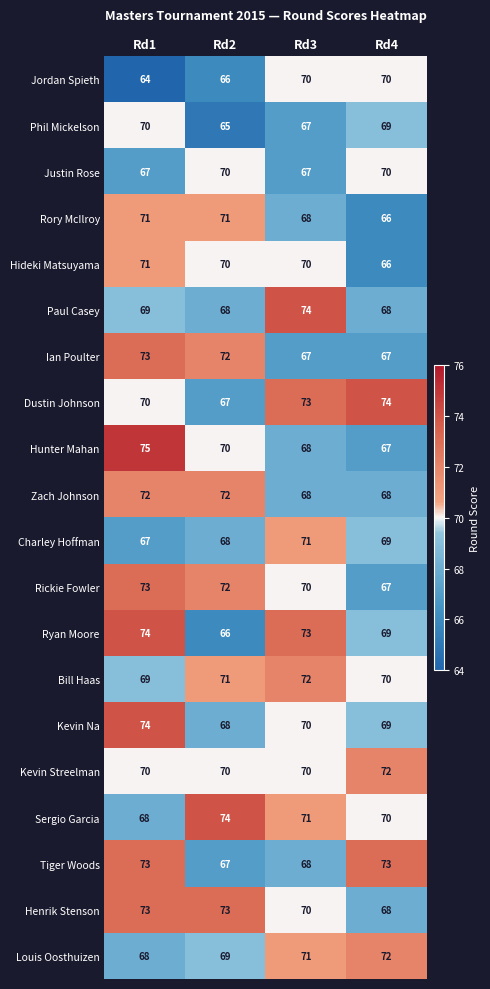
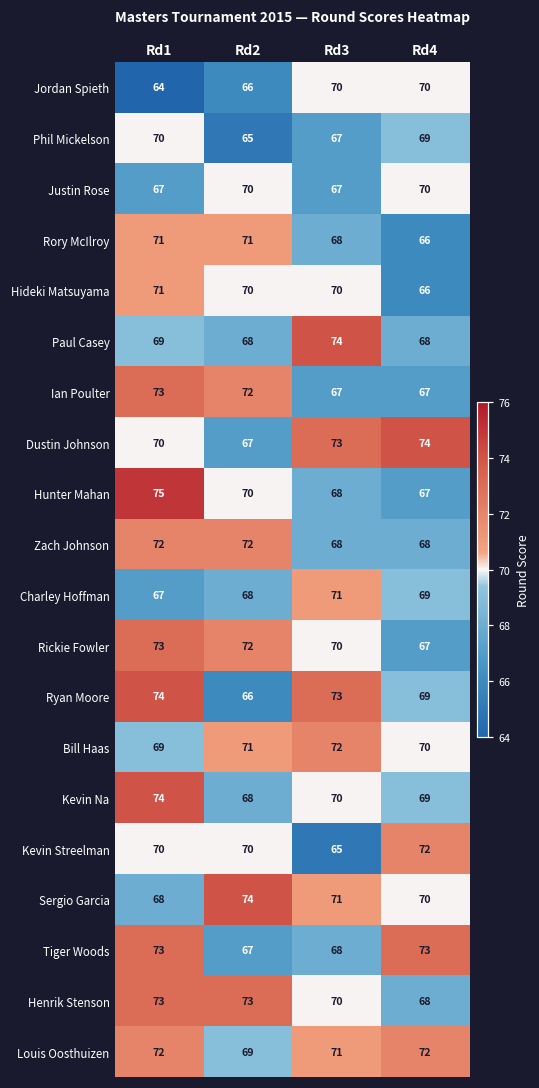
Kevin Streelman, Rd3: 70 -> 65
Louis Oosthuizen, Rd1: 68 -> 72
